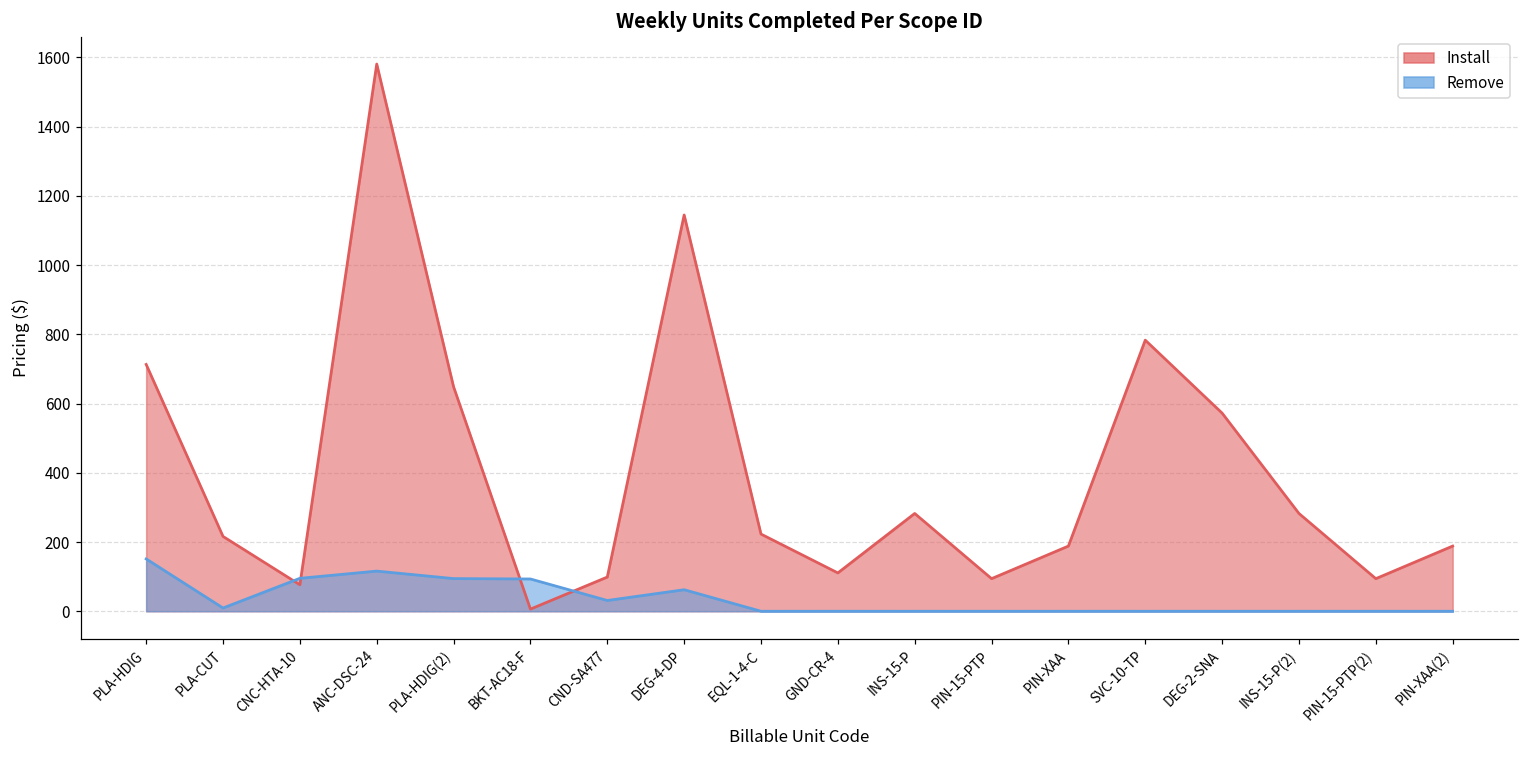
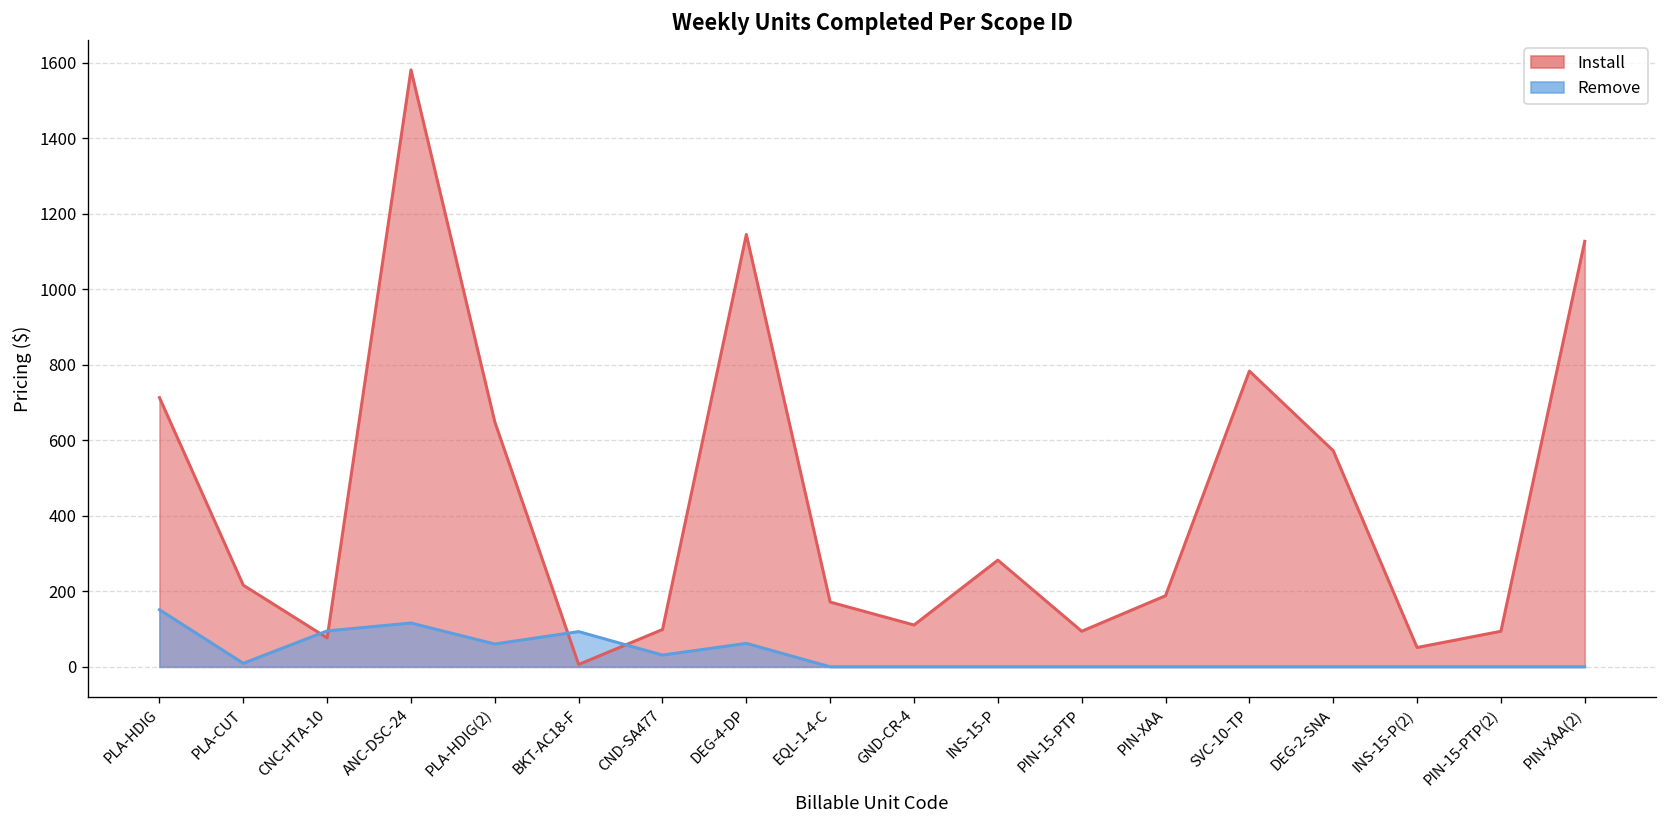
Remove, PLA-HDIG(2): 90 -> 60
Install, EQL-1-4-C: 220 -> 170
Install, INS-15-P(2): 280 -> 50
Install, PIN-XAA(2): 190 -> 1130
